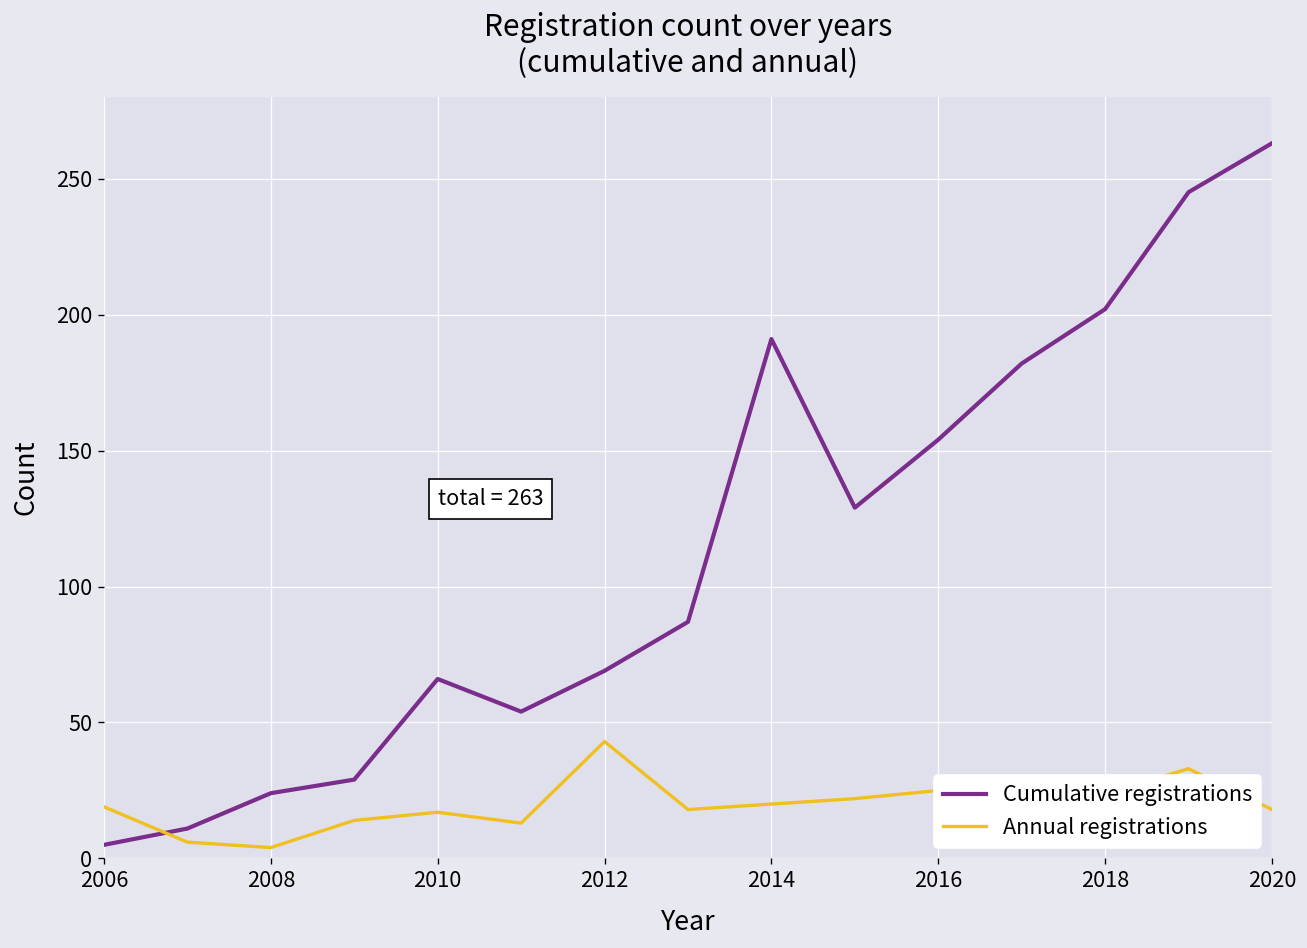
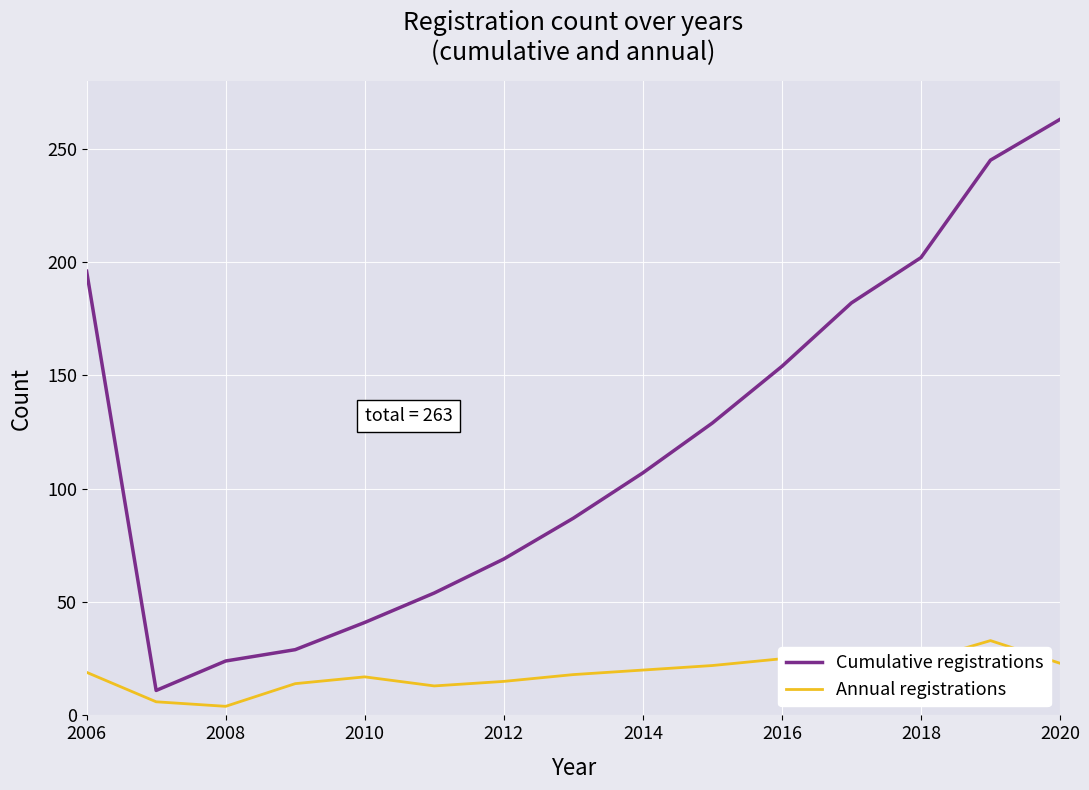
Cumulative registrations, 2006: 5 -> 196
Cumulative registrations, 2010: 66 -> 41
Annual registrations, 2012: 43 -> 15
Cumulative registrations, 2014: 191 -> 107
Annual registrations, 2020: 18 -> 23
